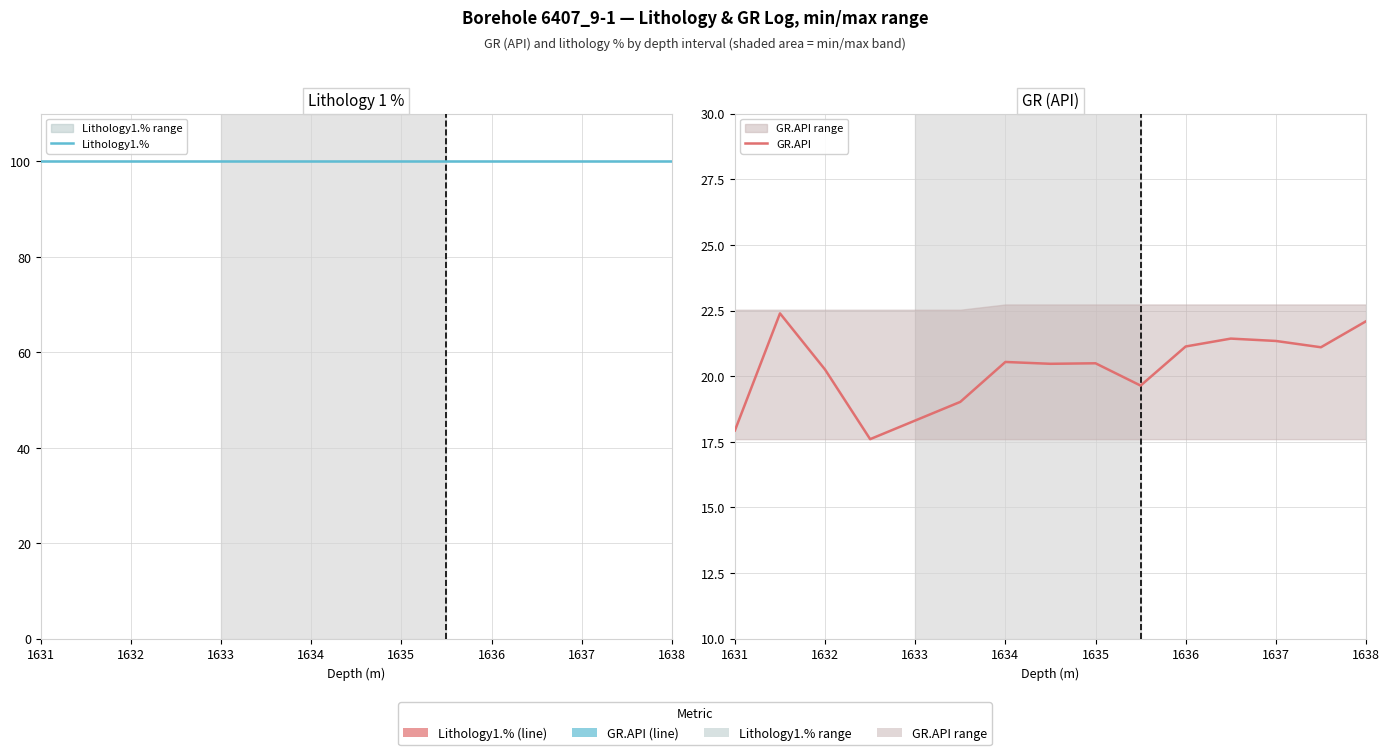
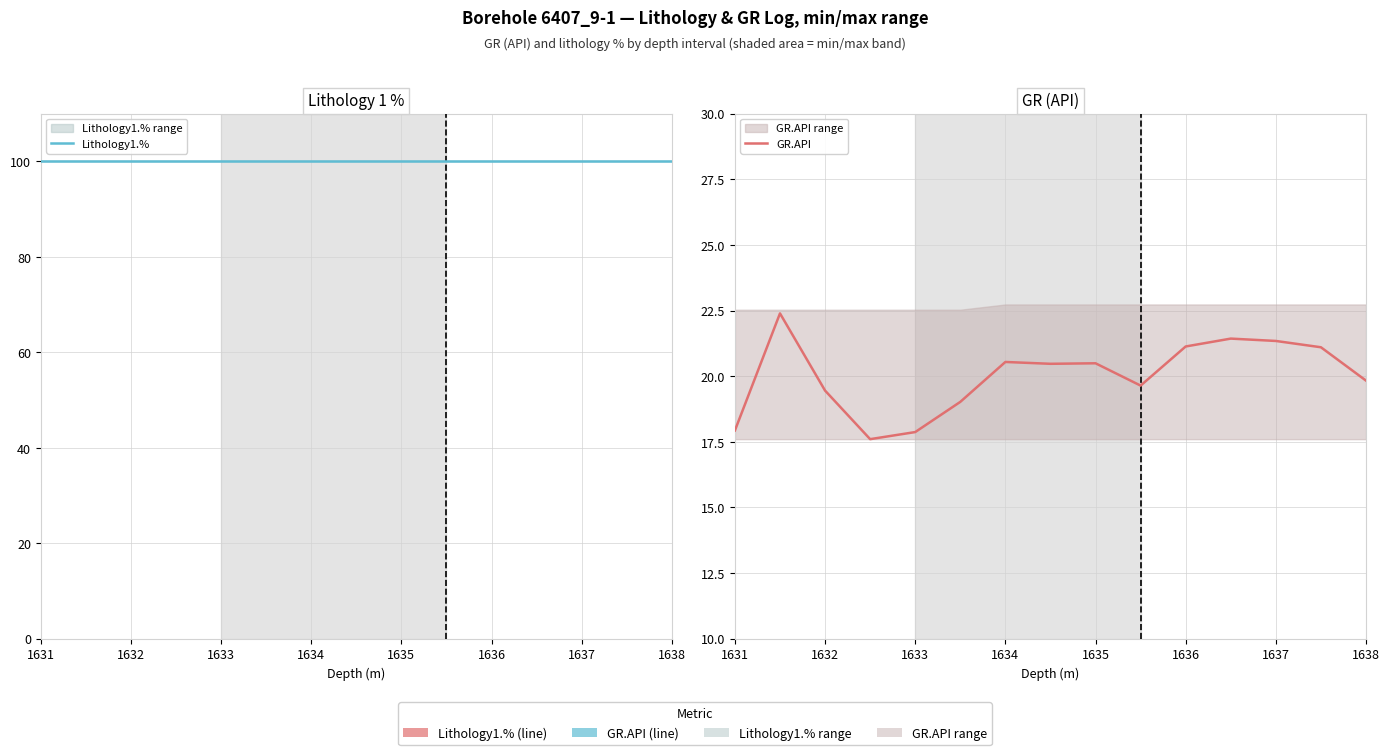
GR (API), GR.API, 1632: 20.3 -> 19.5
GR (API), GR.API, 1633: 18.3 -> 17.9
GR (API), GR.API, 1638: 22.1 -> 19.8
